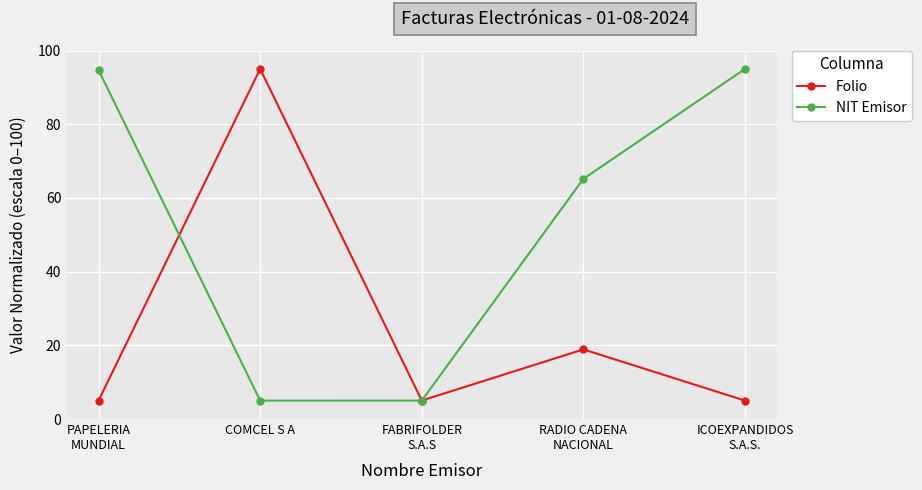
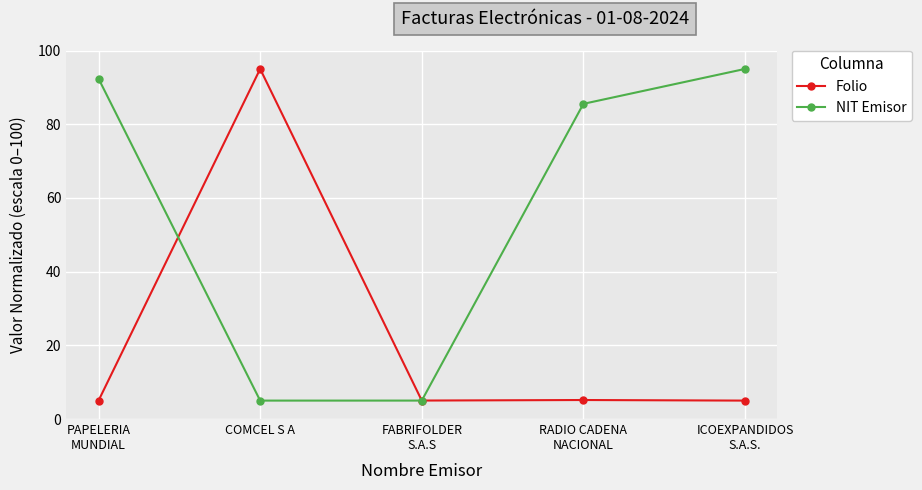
NIT Emisor, PAPELERIA MUNDIAL: 95 -> 92
Folio, RADIO CADENA NACIONAL: 19 -> 5
NIT Emisor, RADIO CADENA NACIONAL: 65 -> 86
